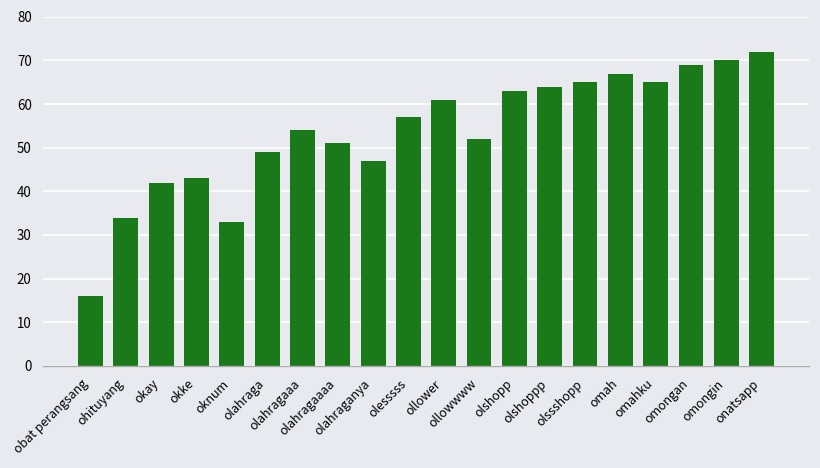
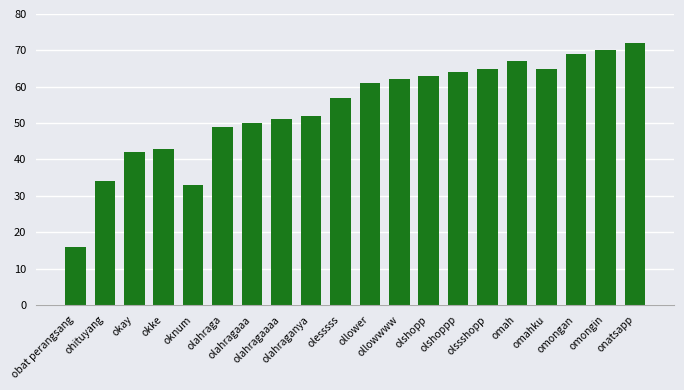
olahragaaa: 54 -> 50
olahraganya: 47 -> 52
ollowwww: 52 -> 62
